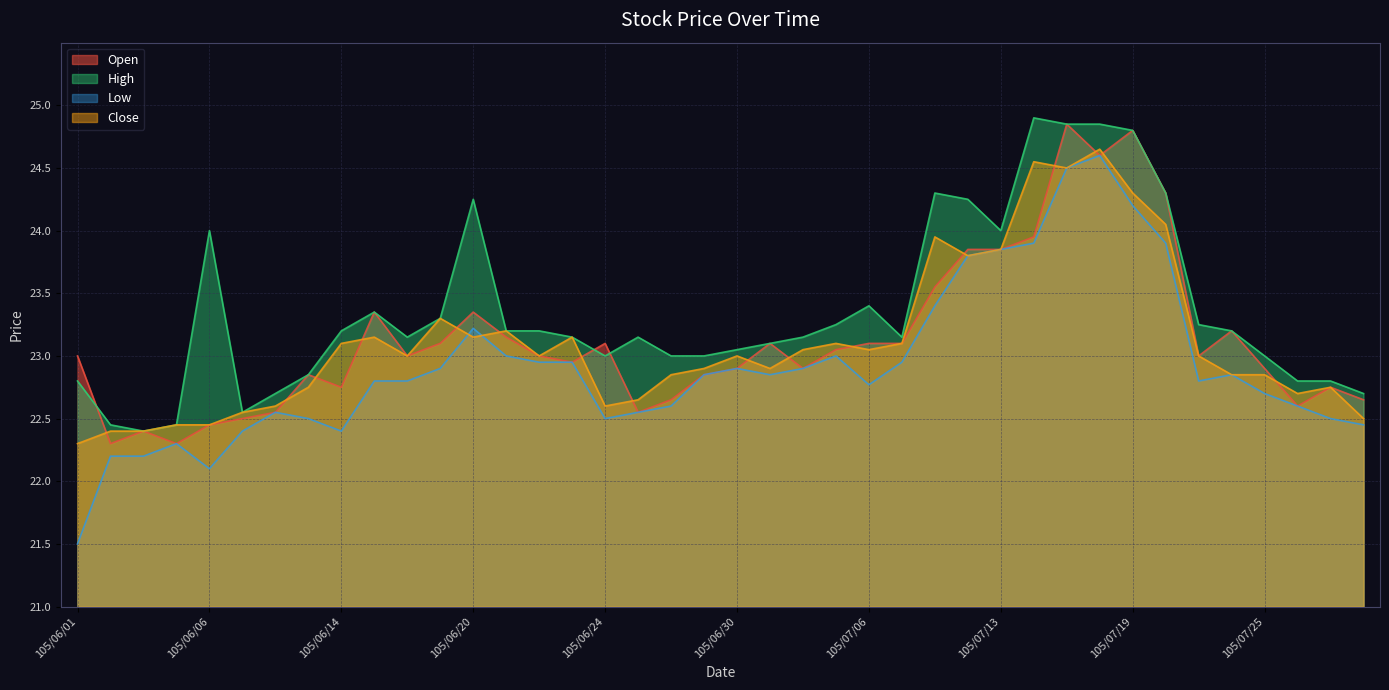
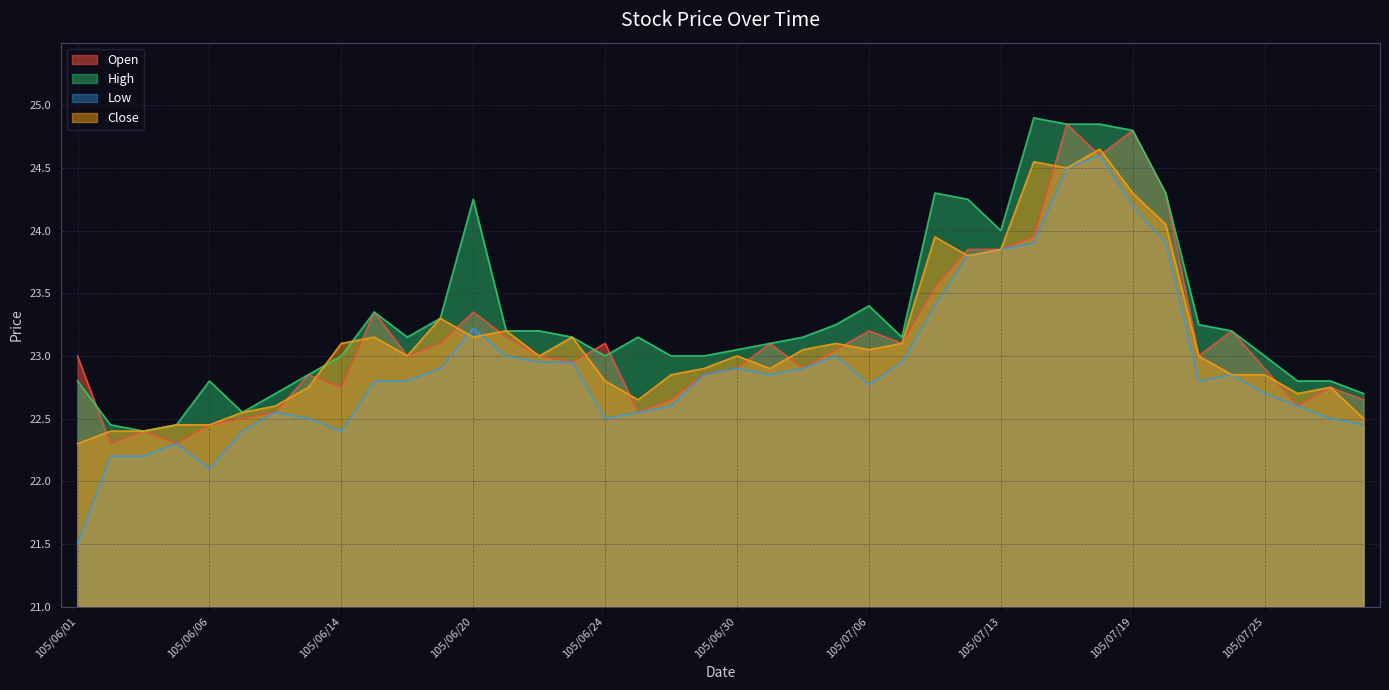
High, 105/06/06: 24.0 -> 22.8
High, 105/06/14: 23.2 -> 23.0
Close, 105/06/24: 22.6 -> 22.8
Open, 105/07/06: 23.1 -> 23.2
